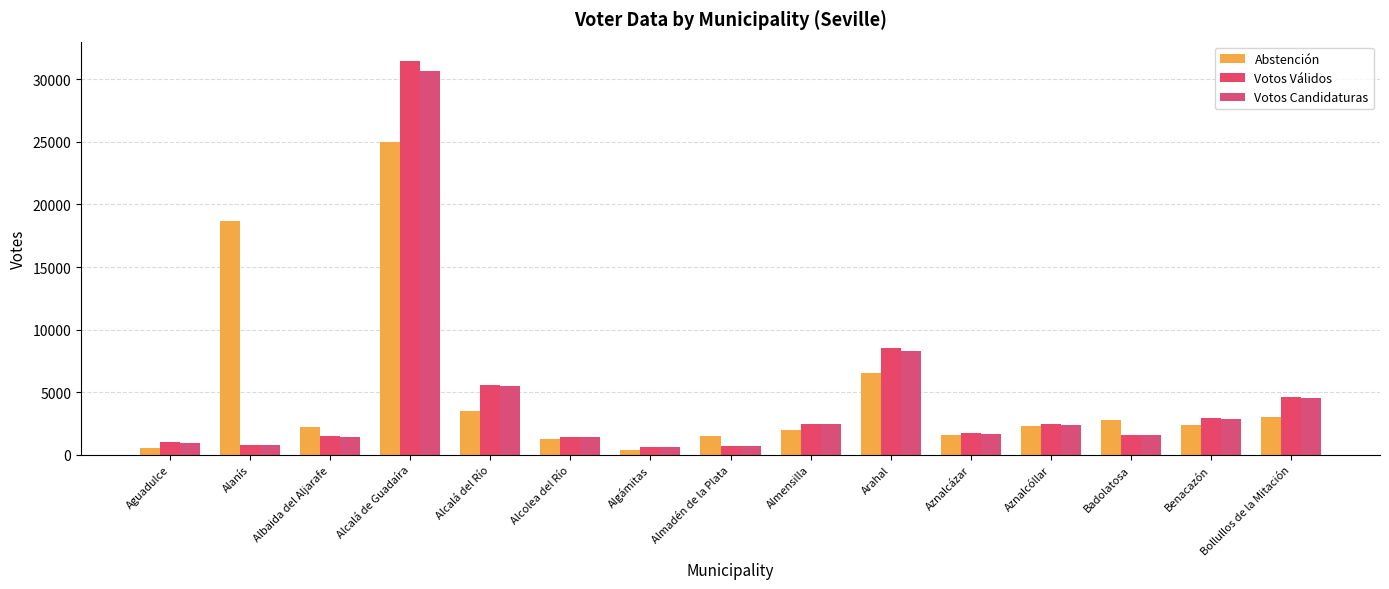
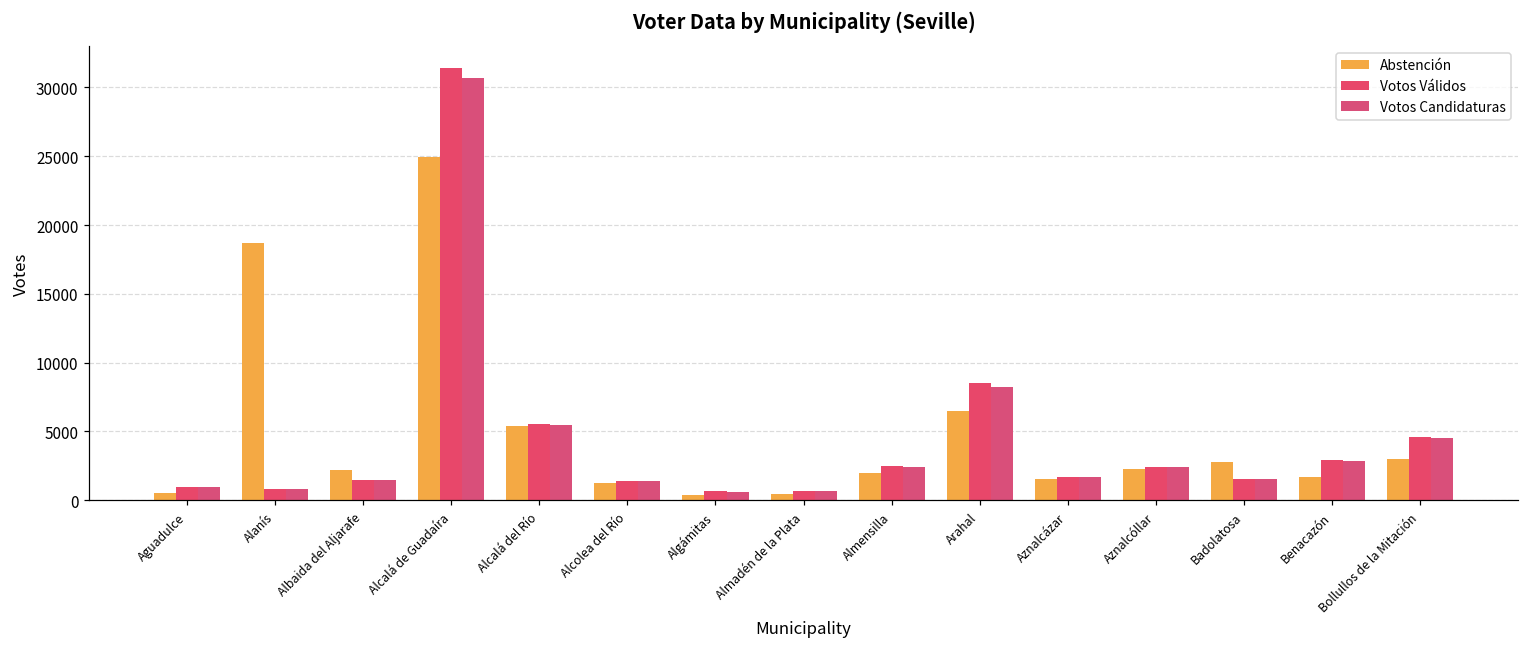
Abstención, Alcalá del Río: 3500 -> 5400
Abstención, Almadén de la Plata: 1500 -> 500
Abstención, Benacazón: 2300 -> 1700
